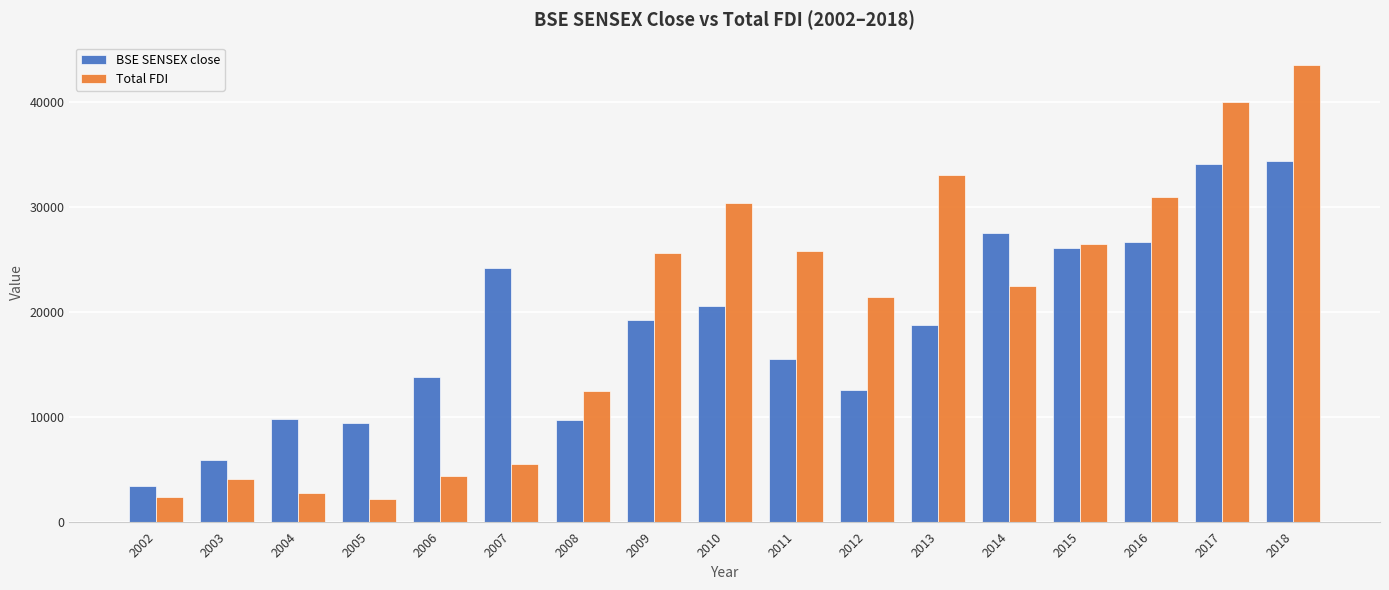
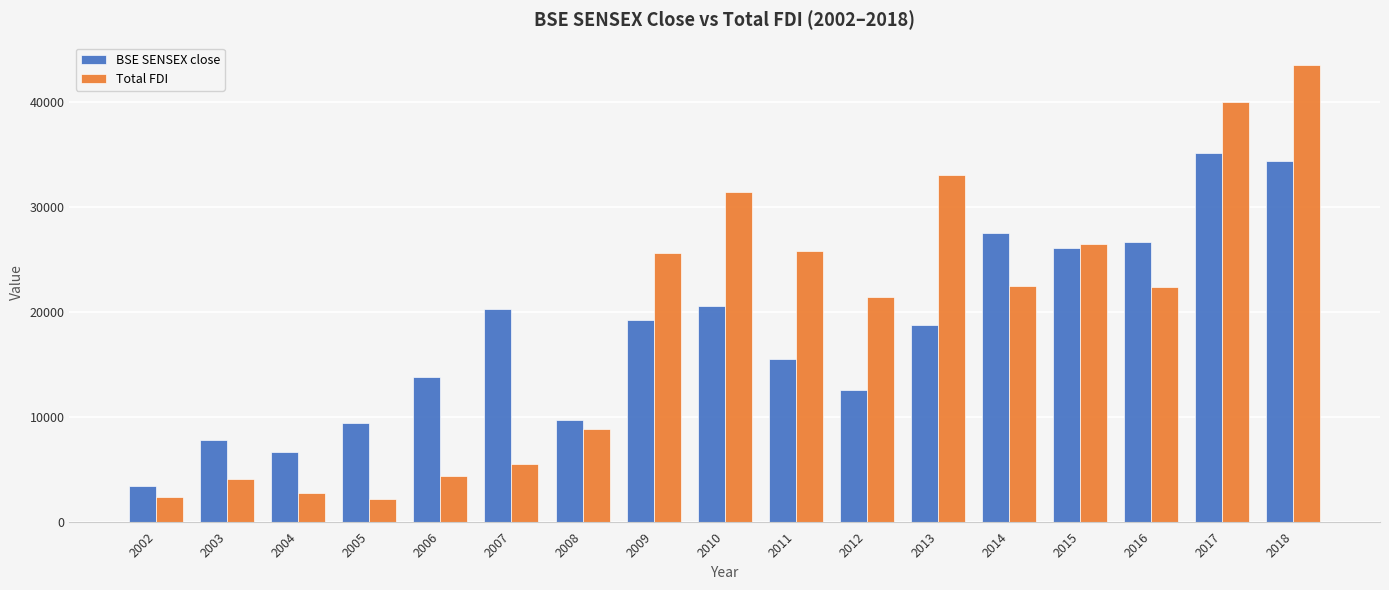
BSE SENSEX close, 2003: 5800 -> 7800
BSE SENSEX close, 2004: 9800 -> 6600
BSE SENSEX close, 2007: 24200 -> 20300
Total FDI, 2008: 12500 -> 8800
Total FDI, 2010: 30400 -> 31400
Total FDI, 2016: 30900 -> 22400
BSE SENSEX close, 2017: 34100 -> 35100
